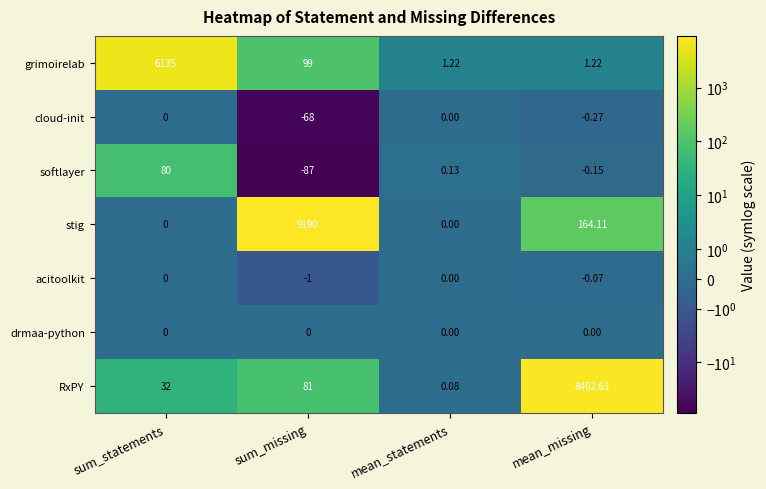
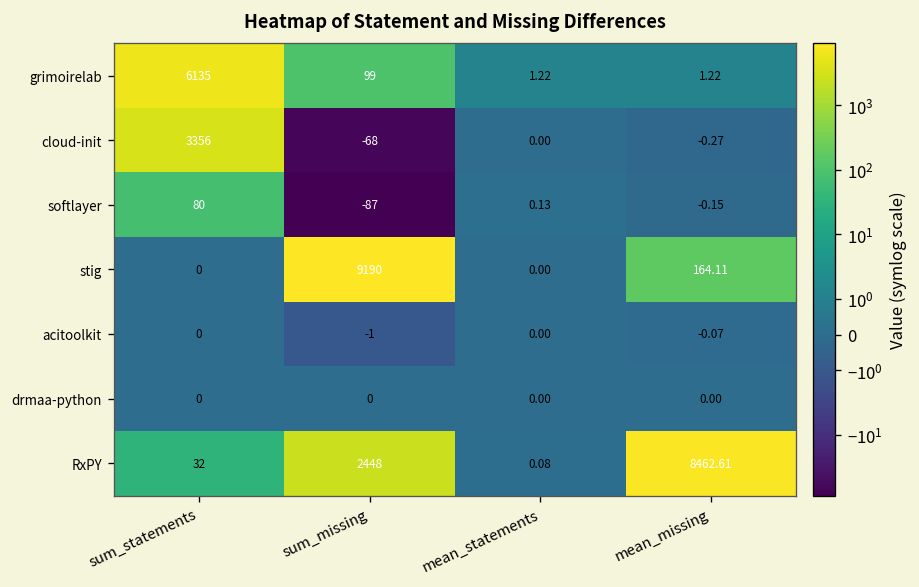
cloud-init, sum_statements: 0 -> 3356
RxPY, sum_missing: 81 -> 2448
